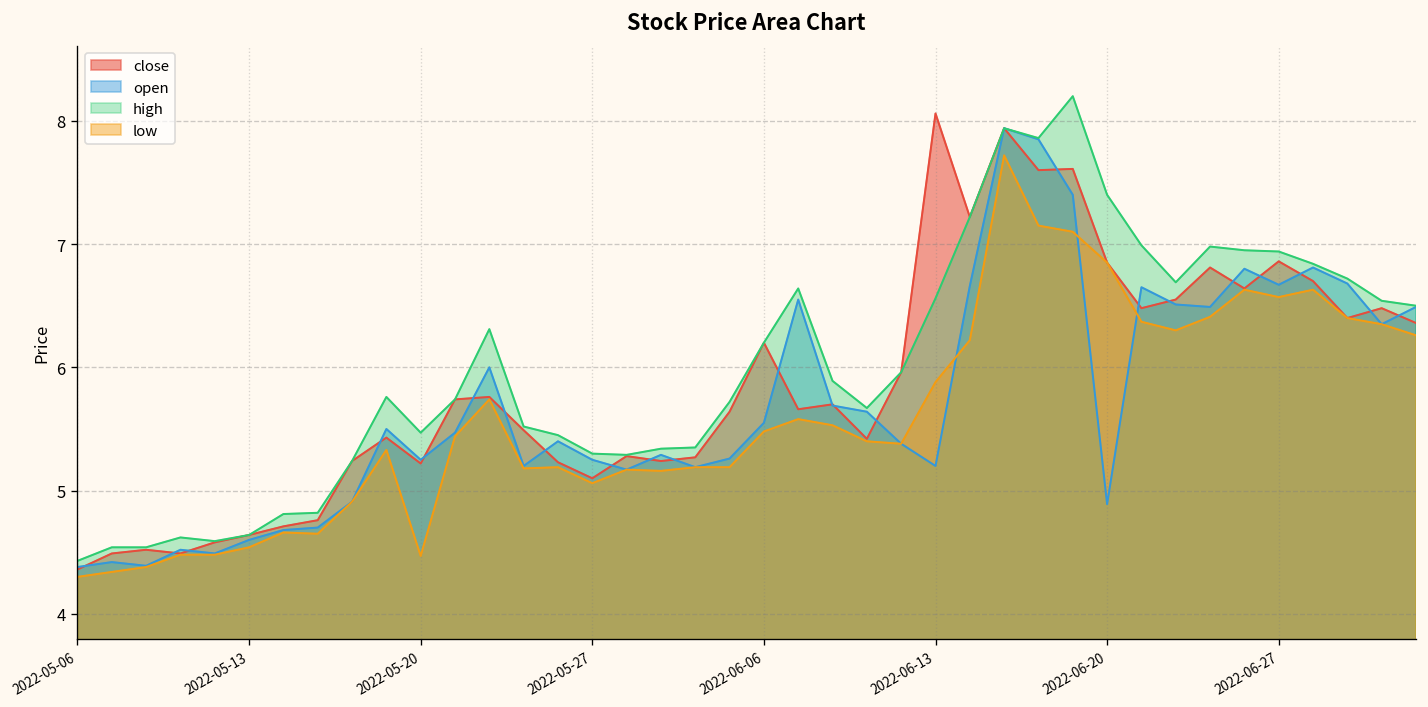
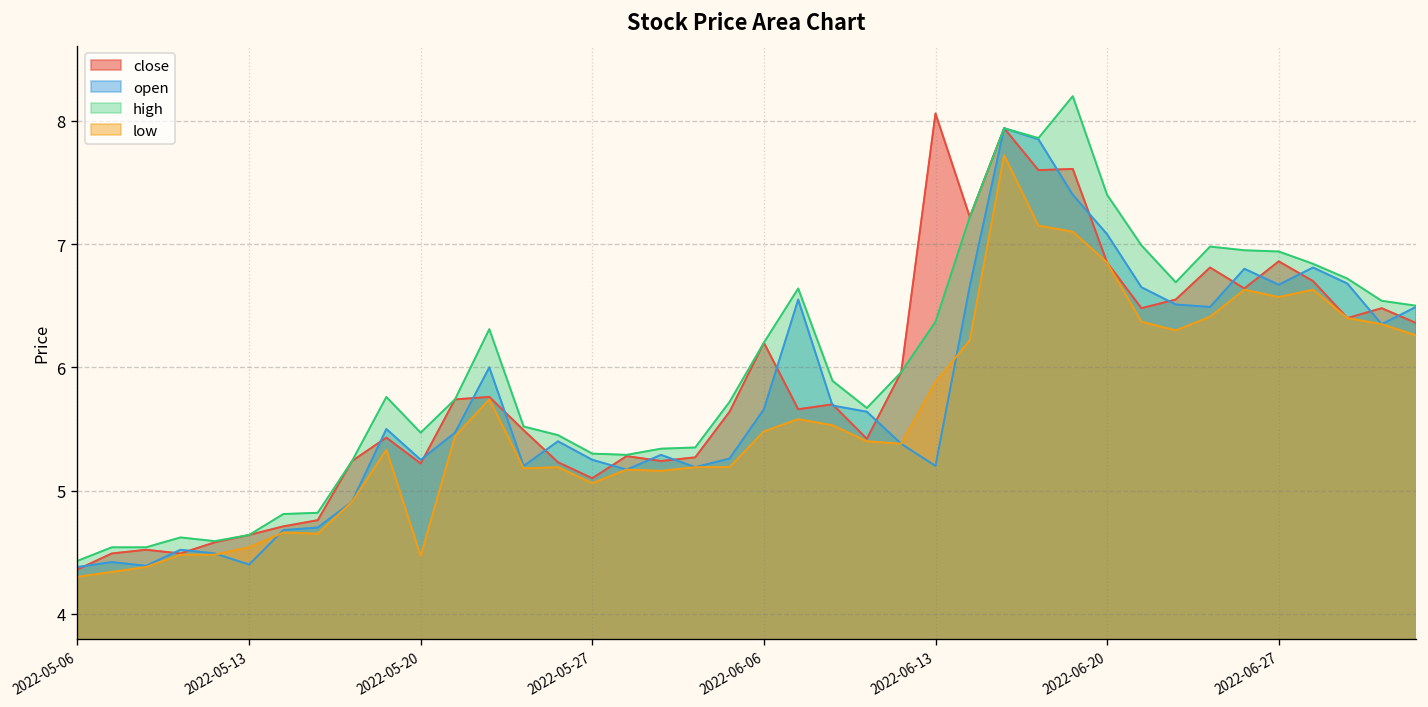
open, 2022-05-13: 4.6 -> 4.4
open, 2022-06-06: 5.55 -> 5.66
high, 2022-06-13: 6.56 -> 6.37
open, 2022-06-20: 4.89 -> 7.08
